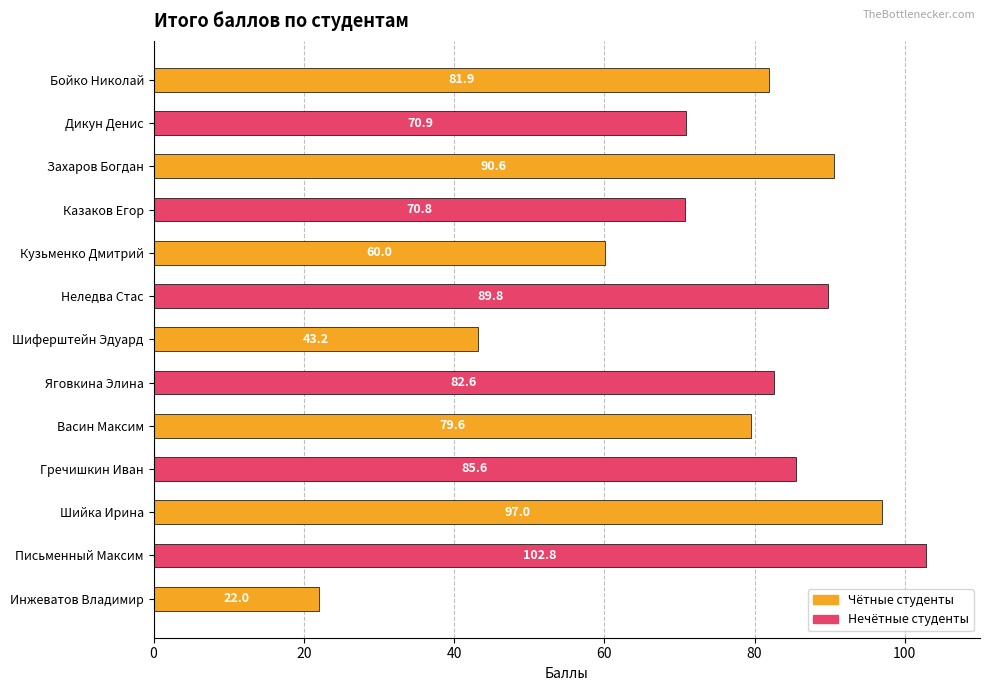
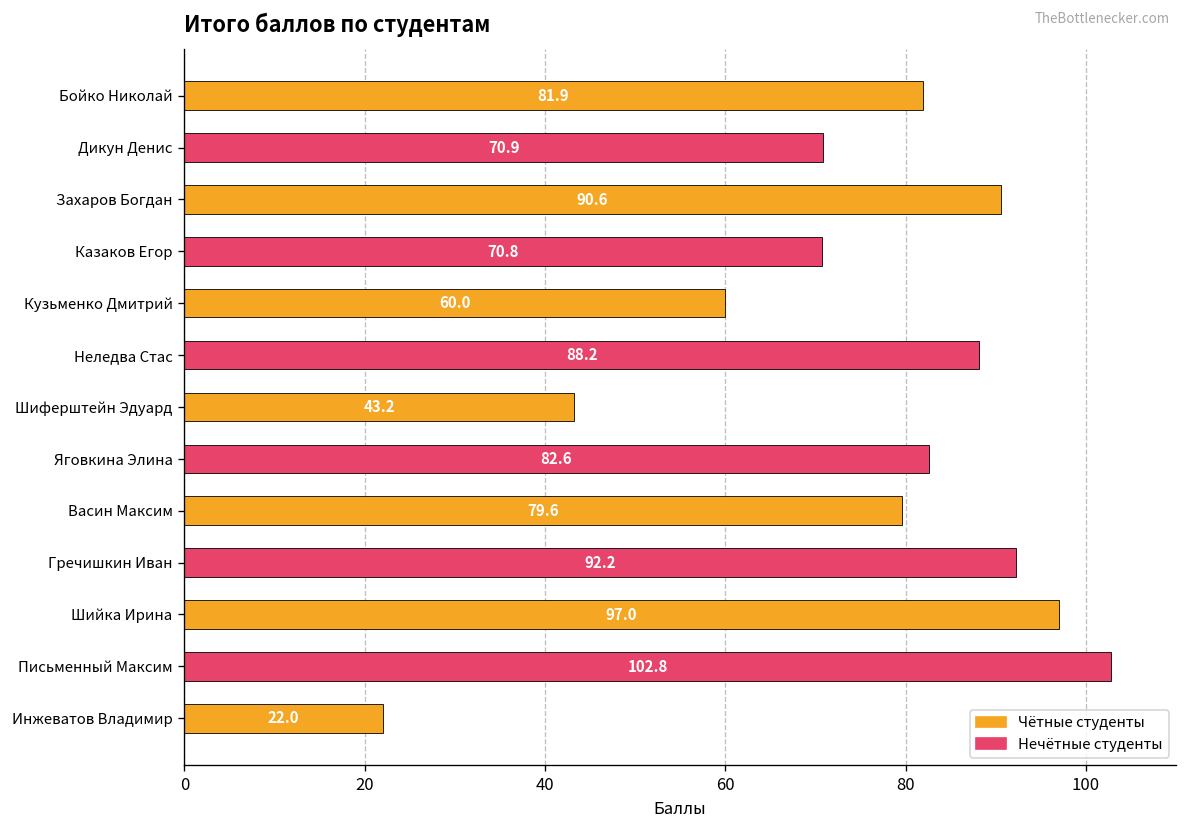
Неледва Стас: 89.8 -> 88.2
Гречишкин Иван: 85.6 -> 92.2
